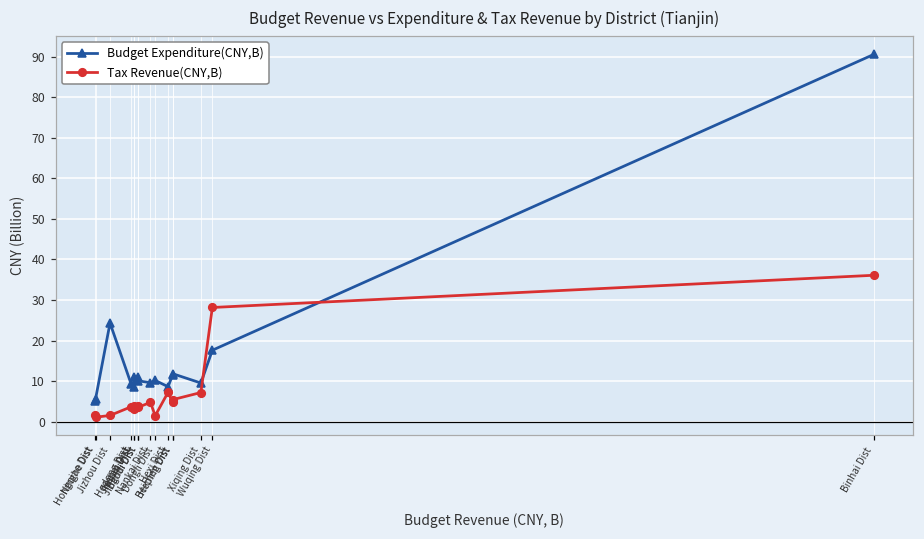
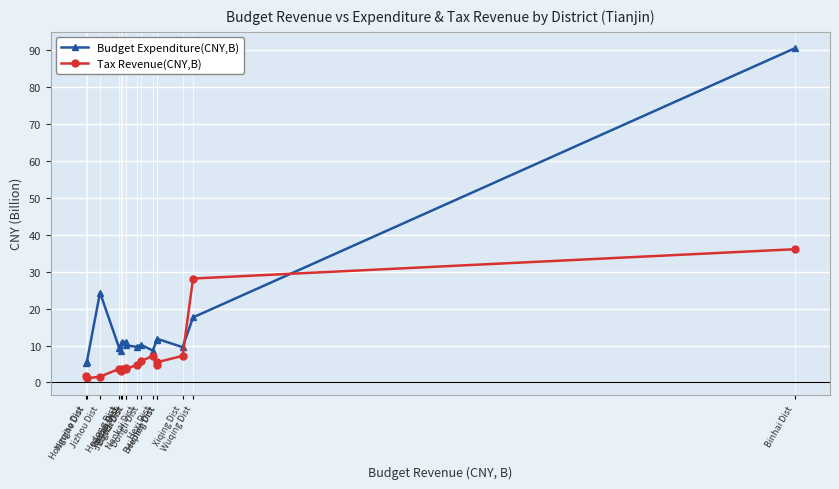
Tax Revenue(CNY,B), Dongli Dist: 1 -> 6
